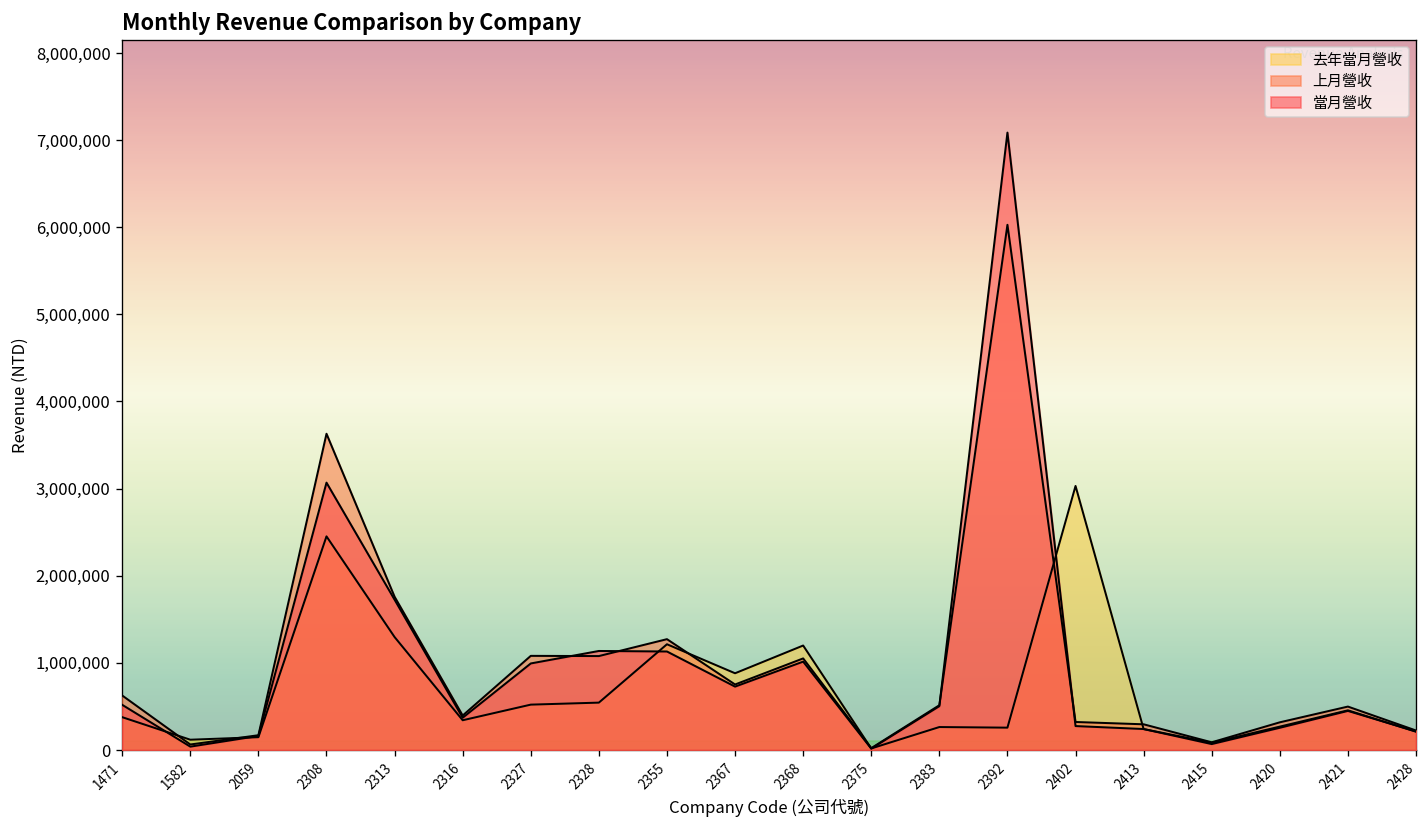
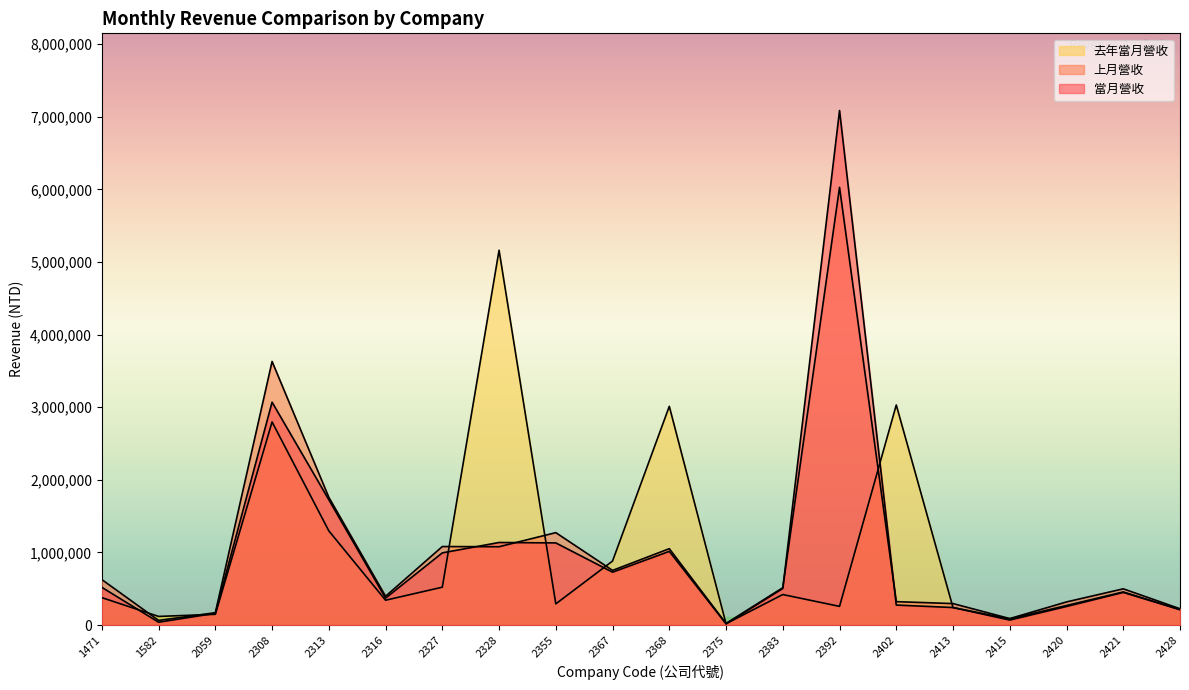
去年當月營收, 2308: 2,500,000 -> 2,800,000
去年當月營收, 2328: 500,000 -> 5,200,000
去年當月營收, 2355: 1,200,000 -> 300,000
去年當月營收, 2368: 1,200,000 -> 3,000,000
去年當月營收, 2383: 300,000 -> 400,000
